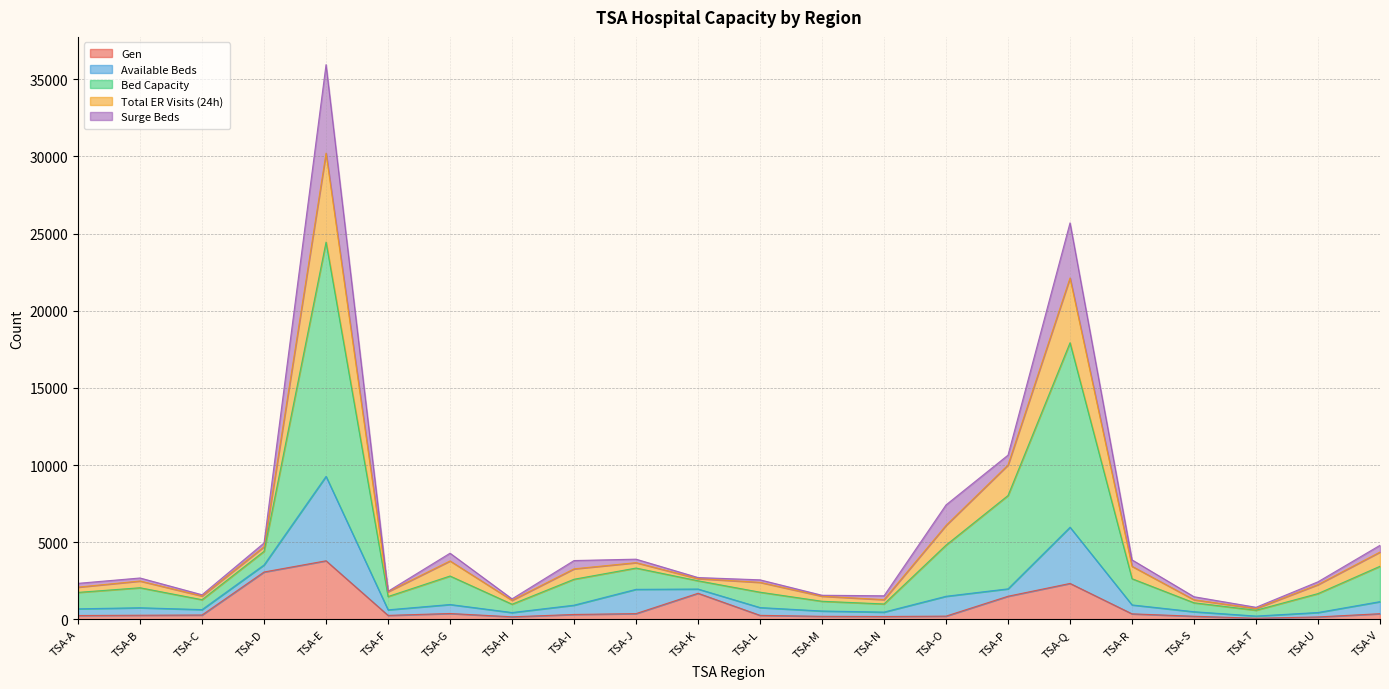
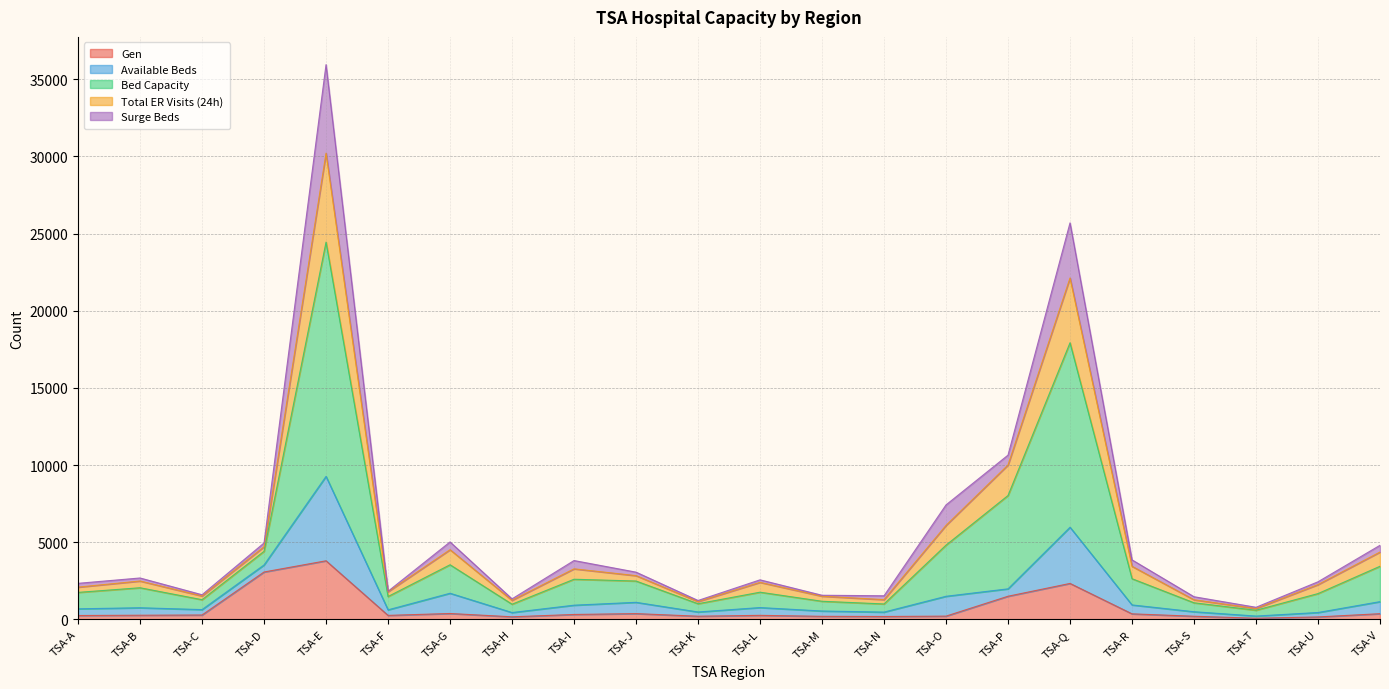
Available Beds, TSA-G: 600 -> 1300
Available Beds, TSA-J: 1600 -> 700
Gen, TSA-K: 1700 -> 200
